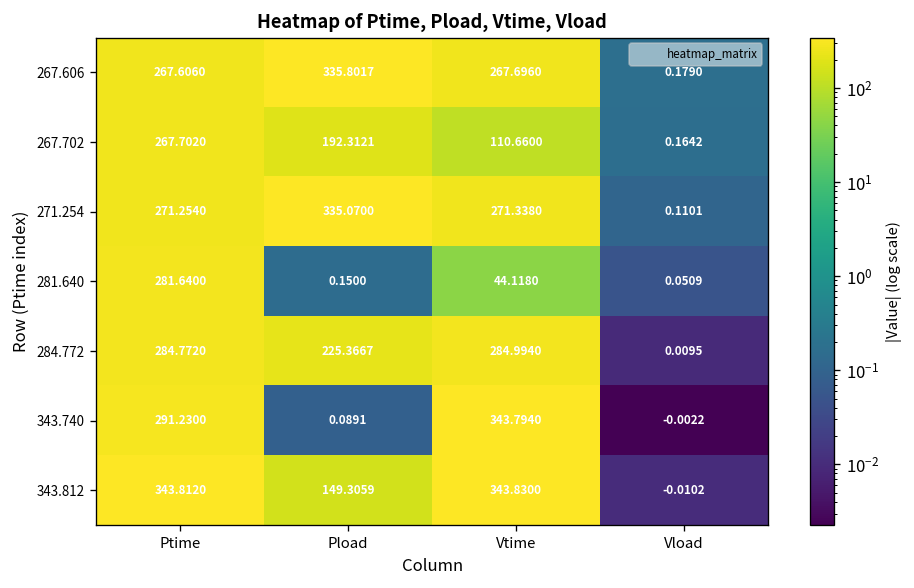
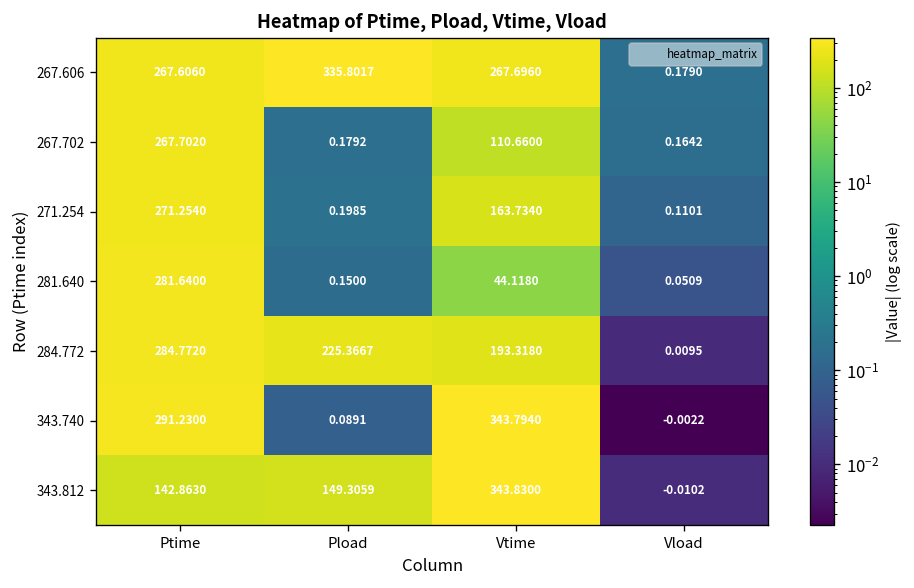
267.702, Pload: 192.3121 -> 0.1792
271.254, Pload: 335.0700 -> 0.1985
271.254, Vtime: 271.3380 -> 163.7340
284.772, Vtime: 284.9940 -> 193.3180
343.812, Ptime: 343.8120 -> 142.8630
